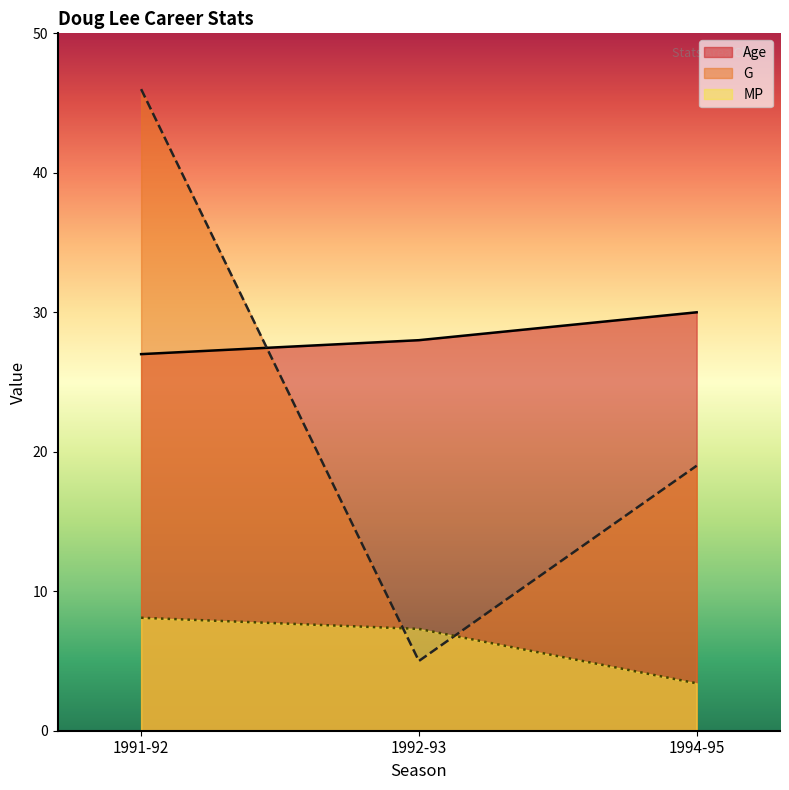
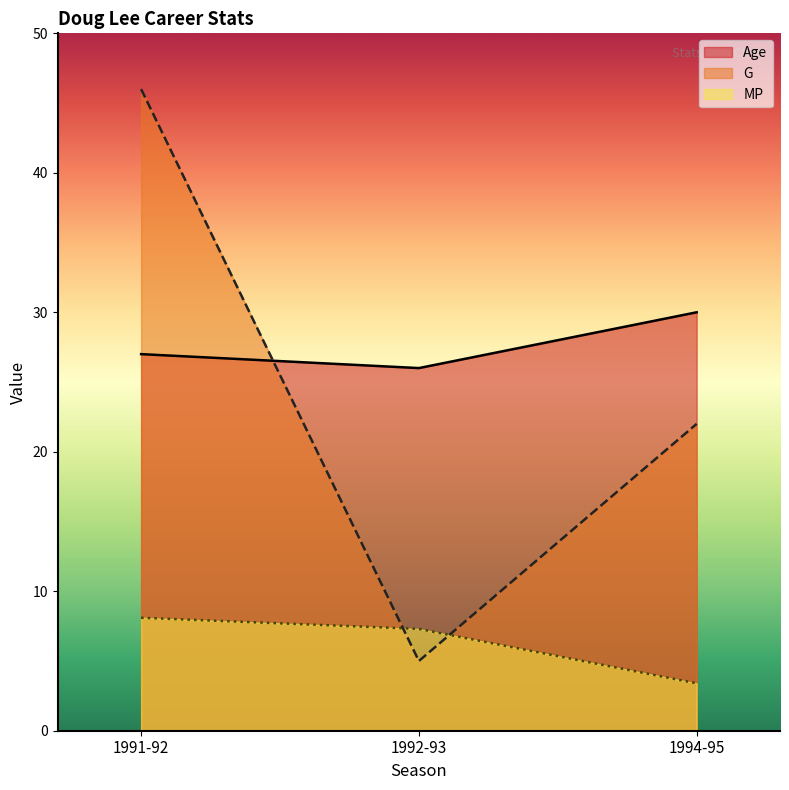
Age, 1992-93: 28 -> 26
G, 1994-95: 19 -> 22
